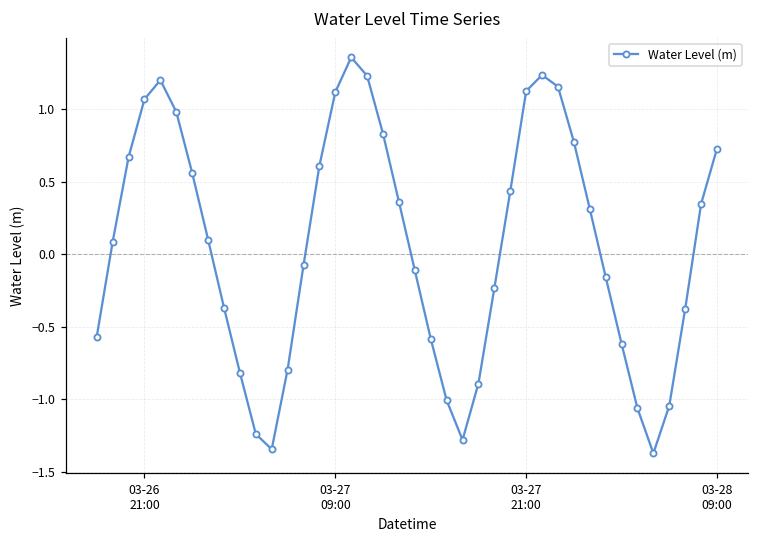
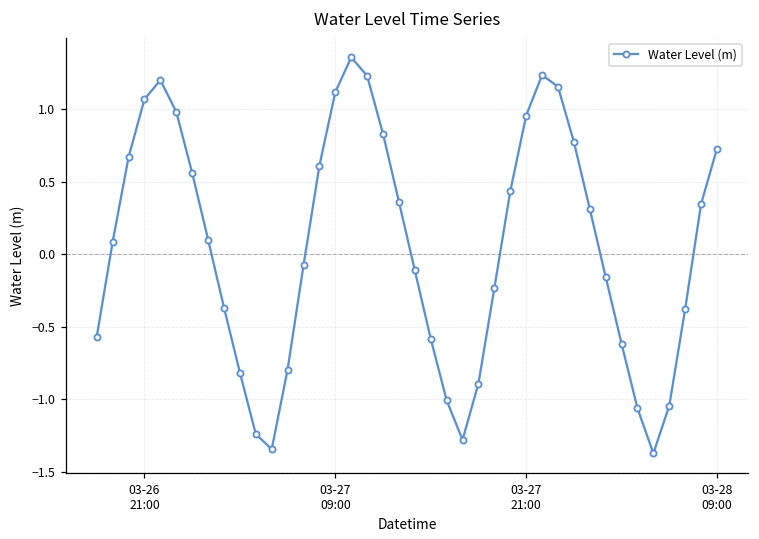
03-27 21:00: 1.12 -> 0.95
